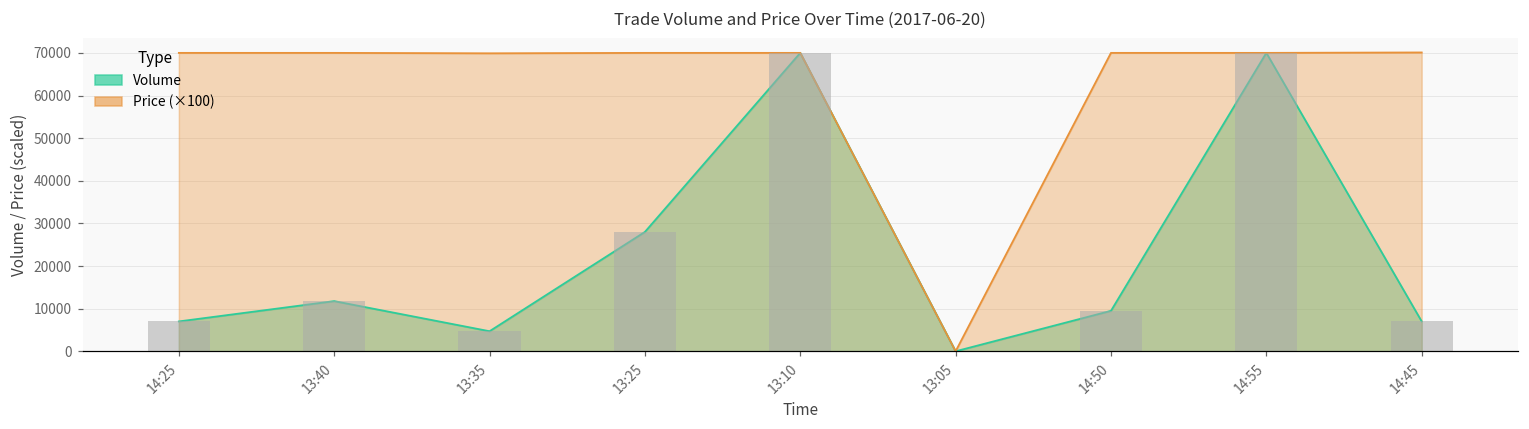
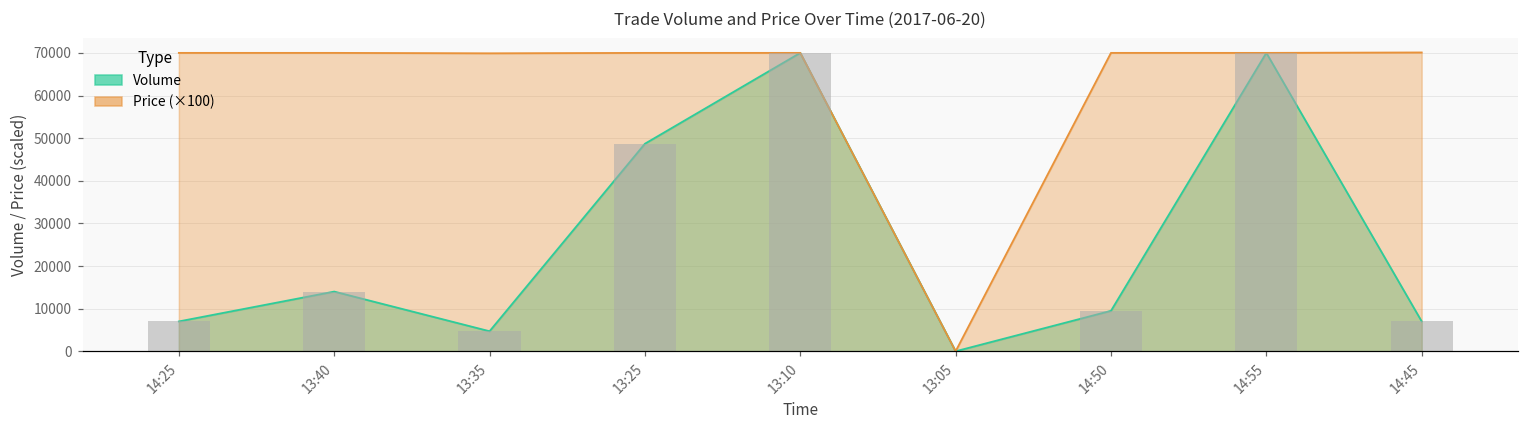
Volume, 13:40: 12000 -> 14000
Volume, 13:25: 28000 -> 49000
